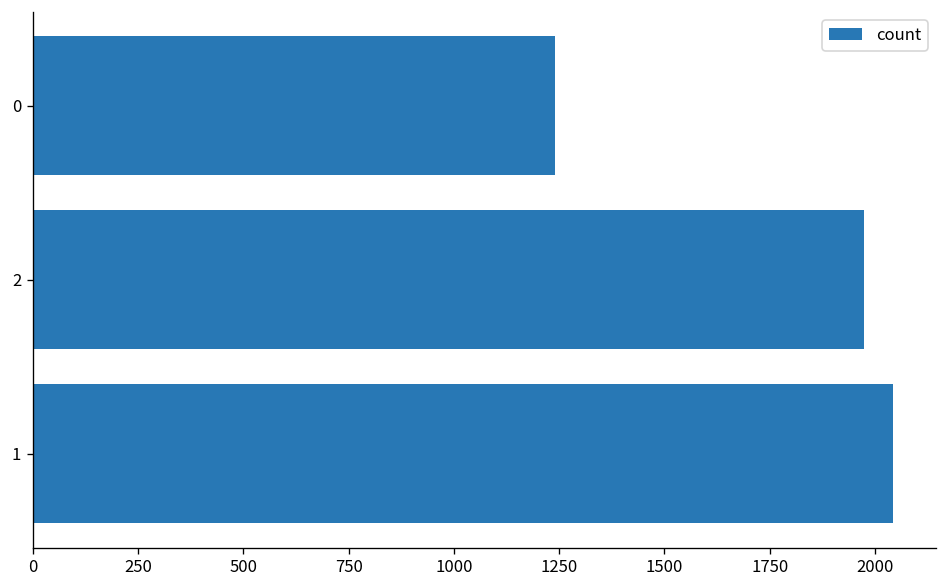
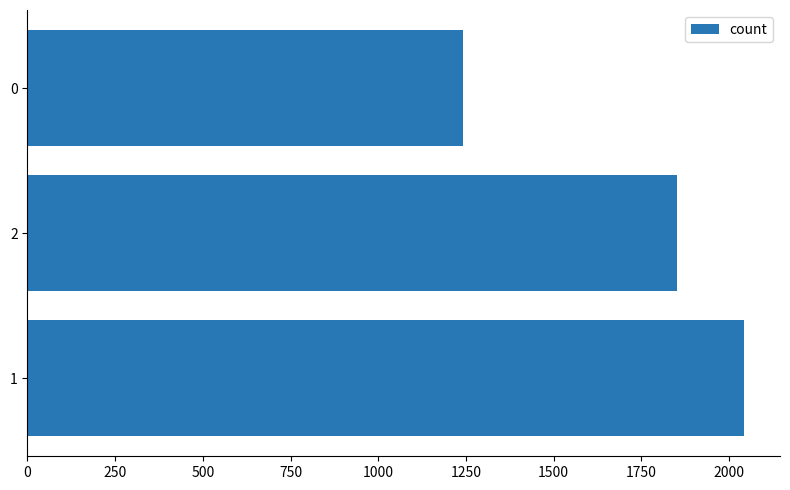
2: 1970 -> 1850
